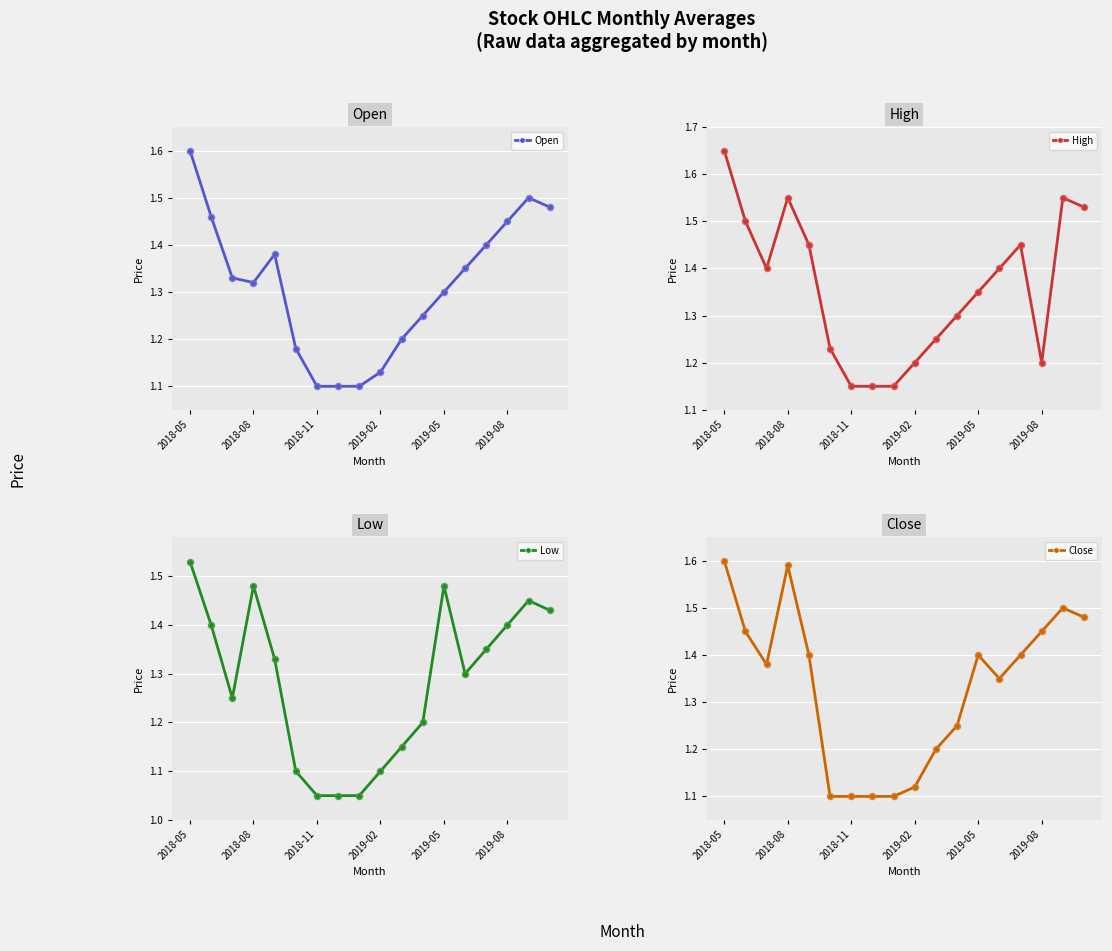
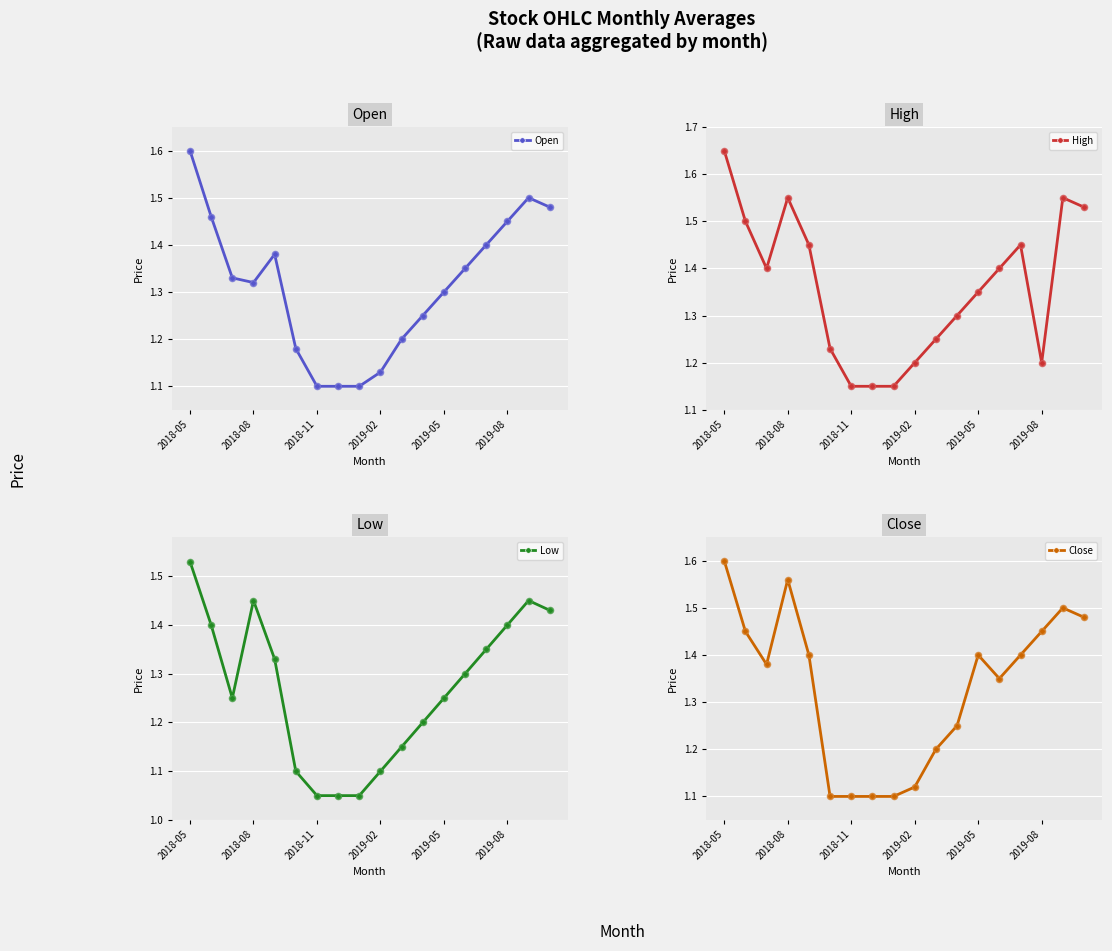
Low, 2018-08: 1.48 -> 1.45
Low, 2019-05: 1.48 -> 1.25
Close, 2018-08: 1.59 -> 1.56
